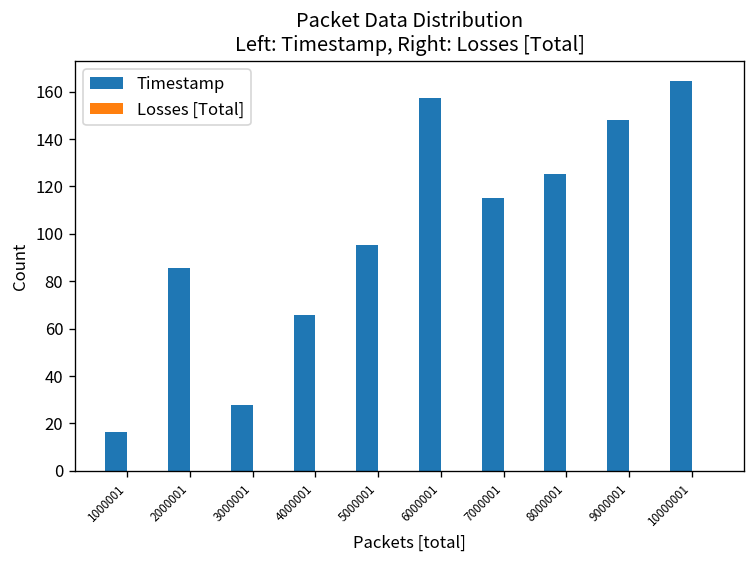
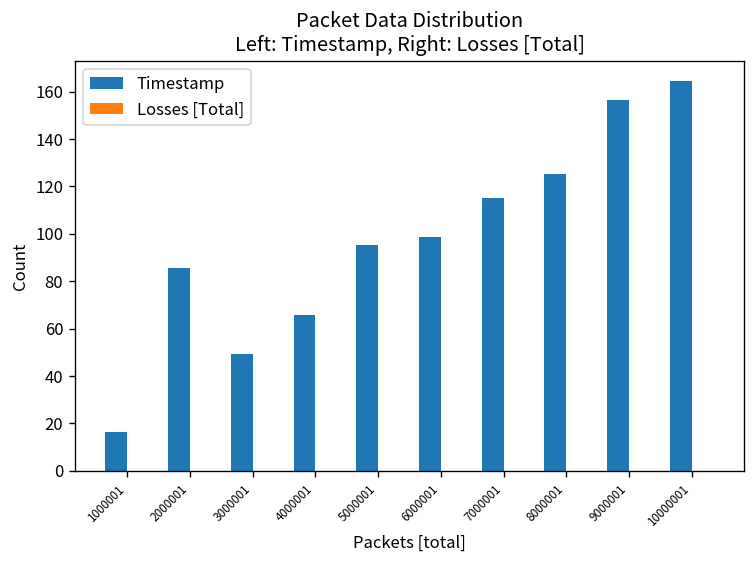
Timestamp, 3000001: 28 -> 49
Timestamp, 6000001: 157 -> 99
Timestamp, 9000001: 148 -> 157
